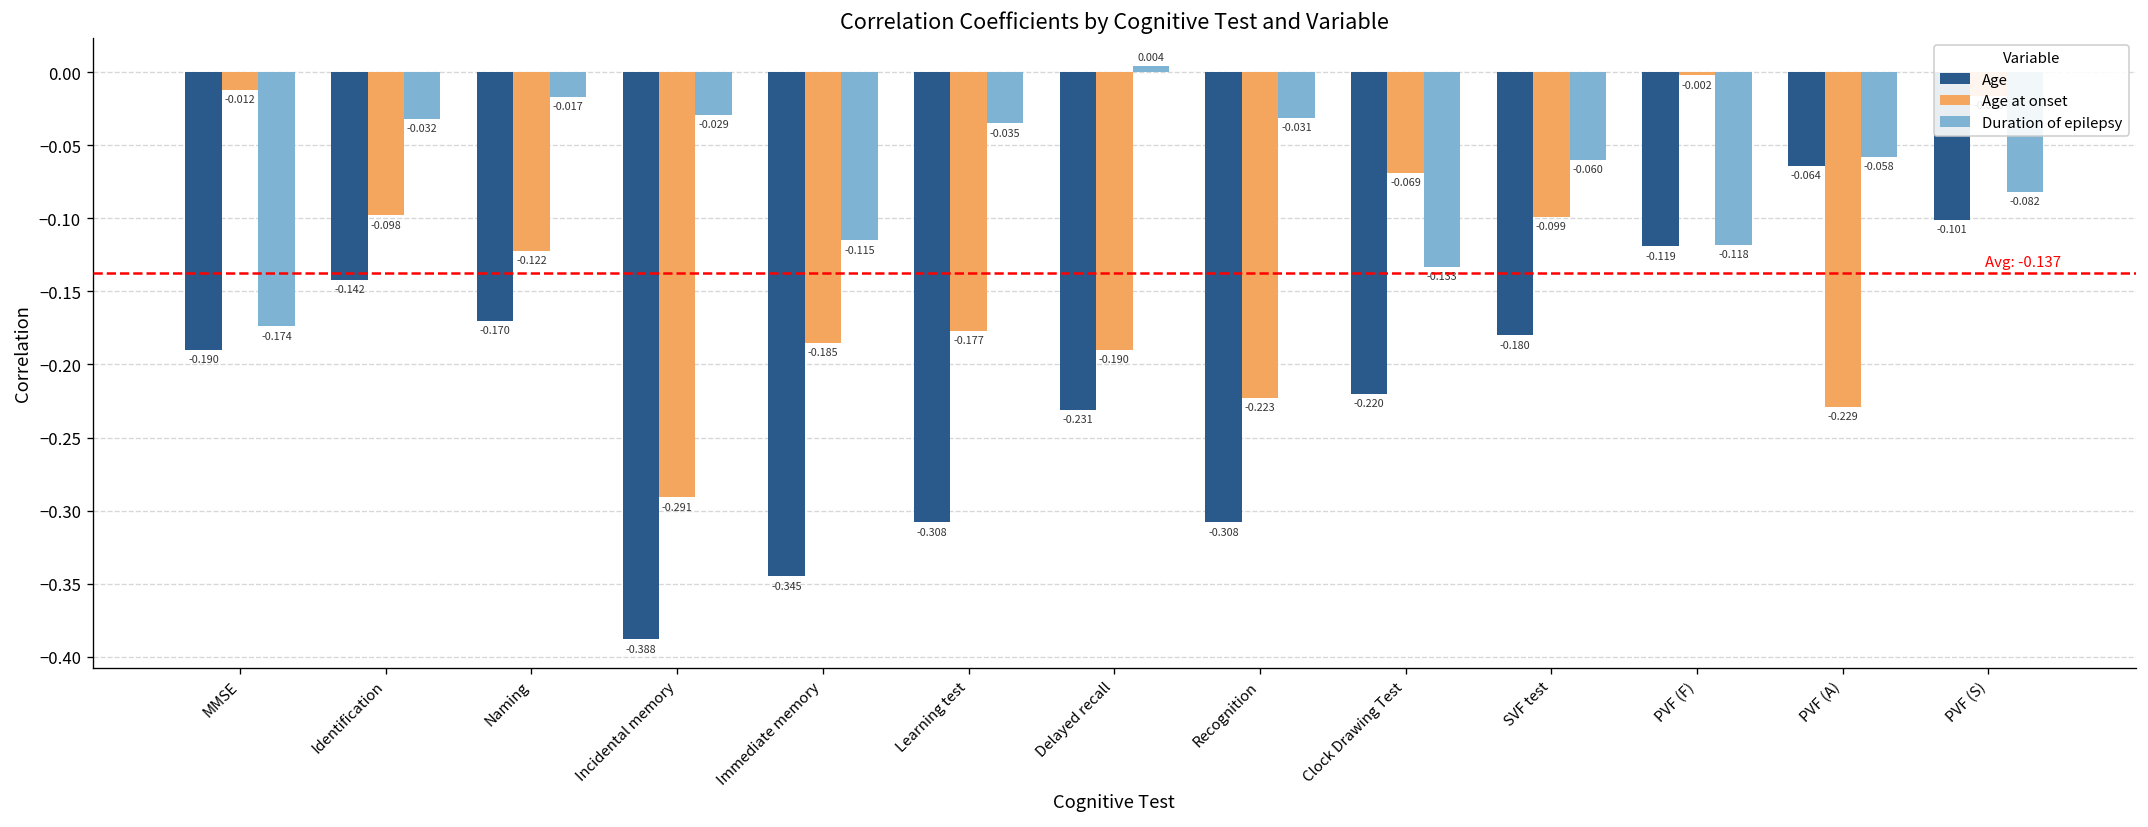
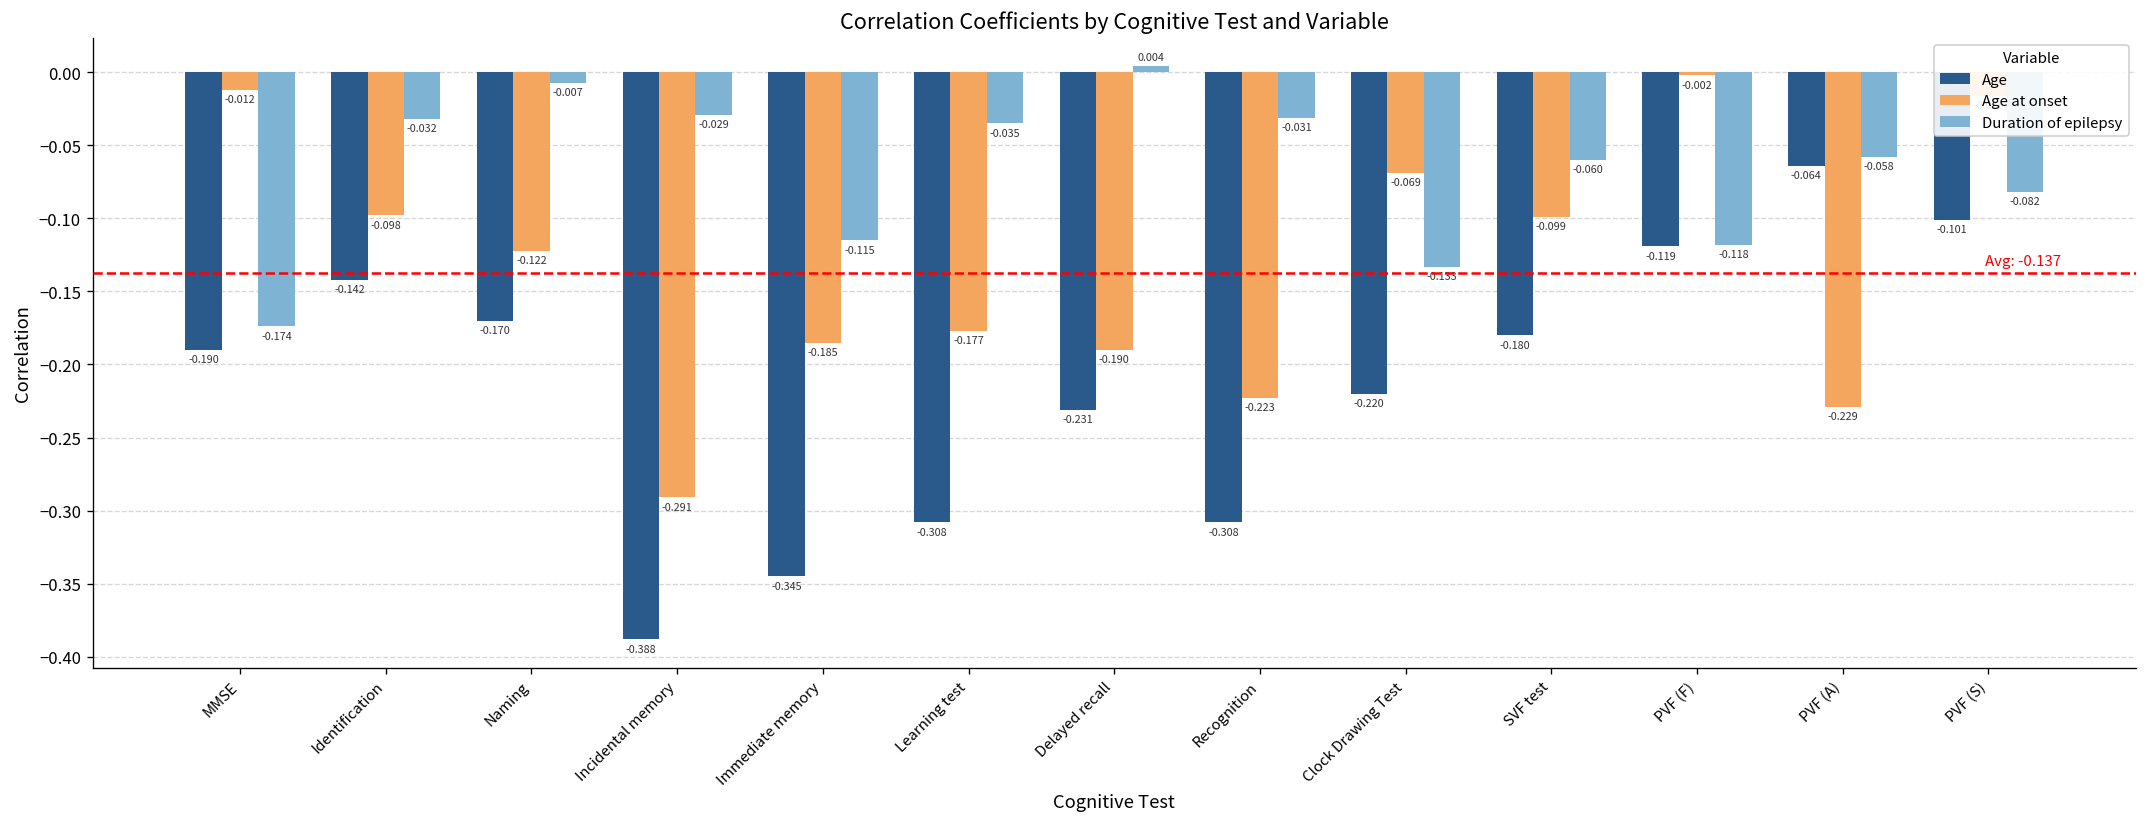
Duration of epilepsy, Naming: -0.017 -> -0.007
